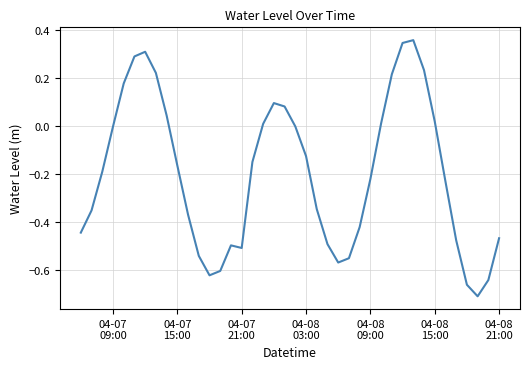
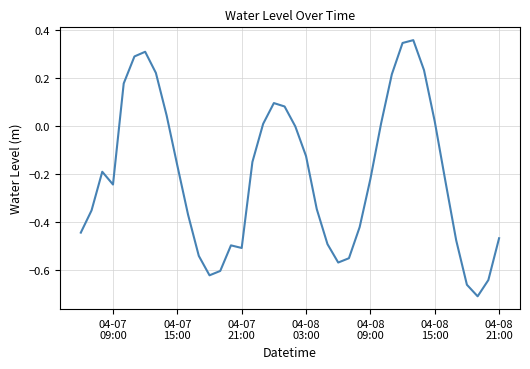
04-07 09:00: 0.00 -> -0.25
